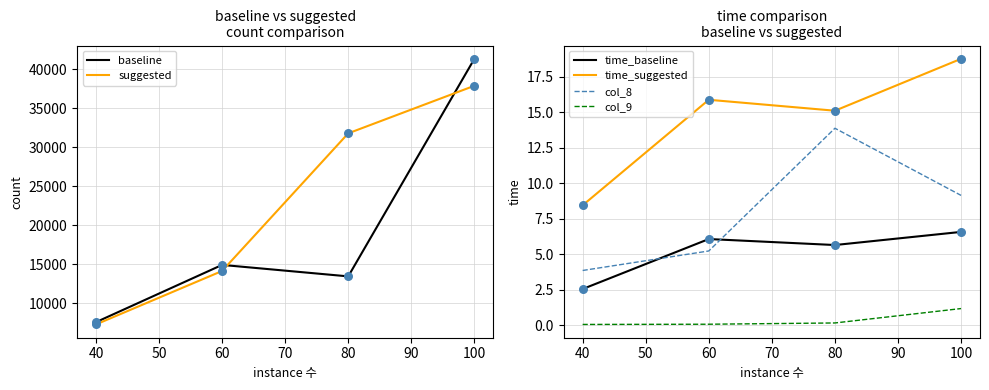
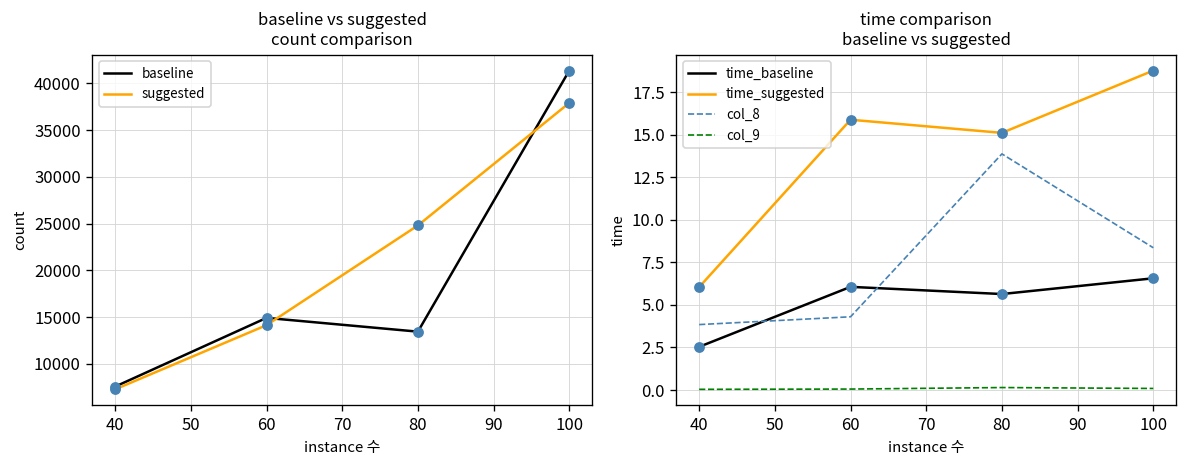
baseline vs suggested count comparison, suggested, 80: 32000 -> 25000
time comparison baseline vs suggested, time_suggested, 40: 8.4 -> 6.0
time comparison baseline vs suggested, col_8, 60: 5.2 -> 4.3
time comparison baseline vs suggested, col_8, 100: 9.1 -> 8.4
time comparison baseline vs suggested, col_9, 100: 1.2 -> 0.1
